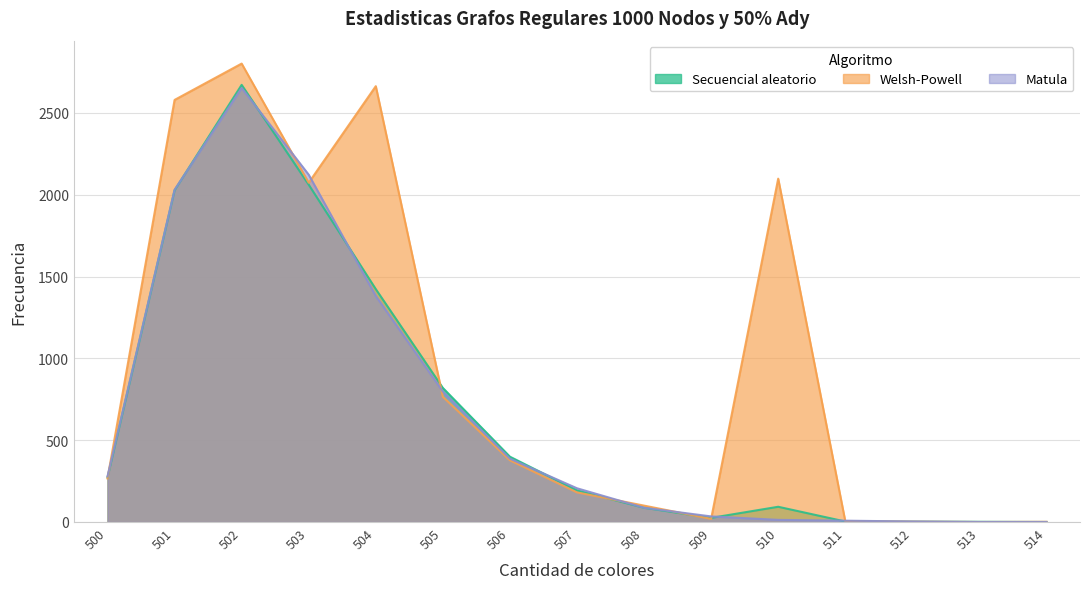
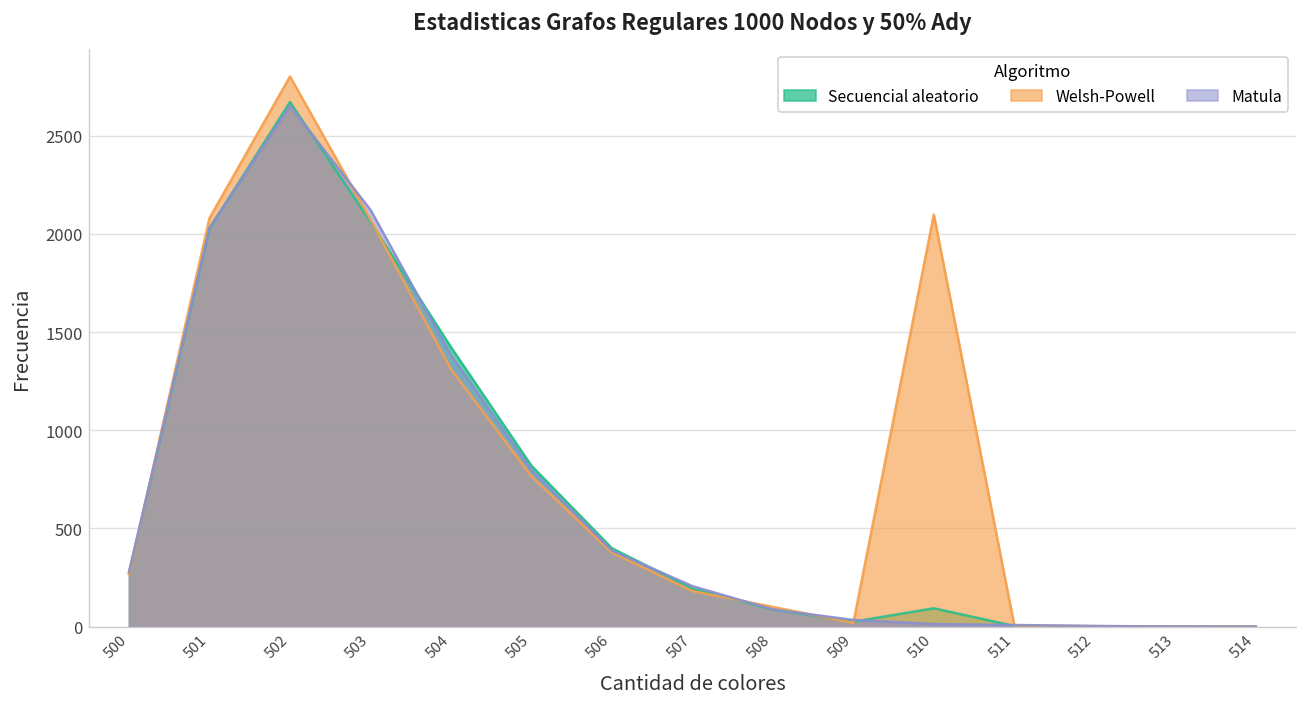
Welsh-Powell, 501: 2580 -> 2080
Welsh-Powell, 504: 2660 -> 1310
